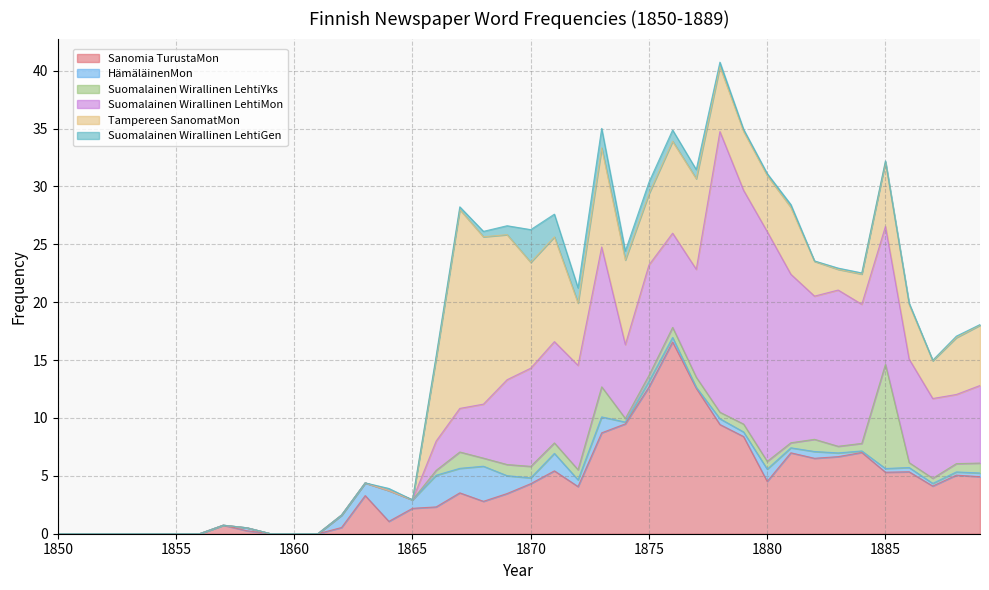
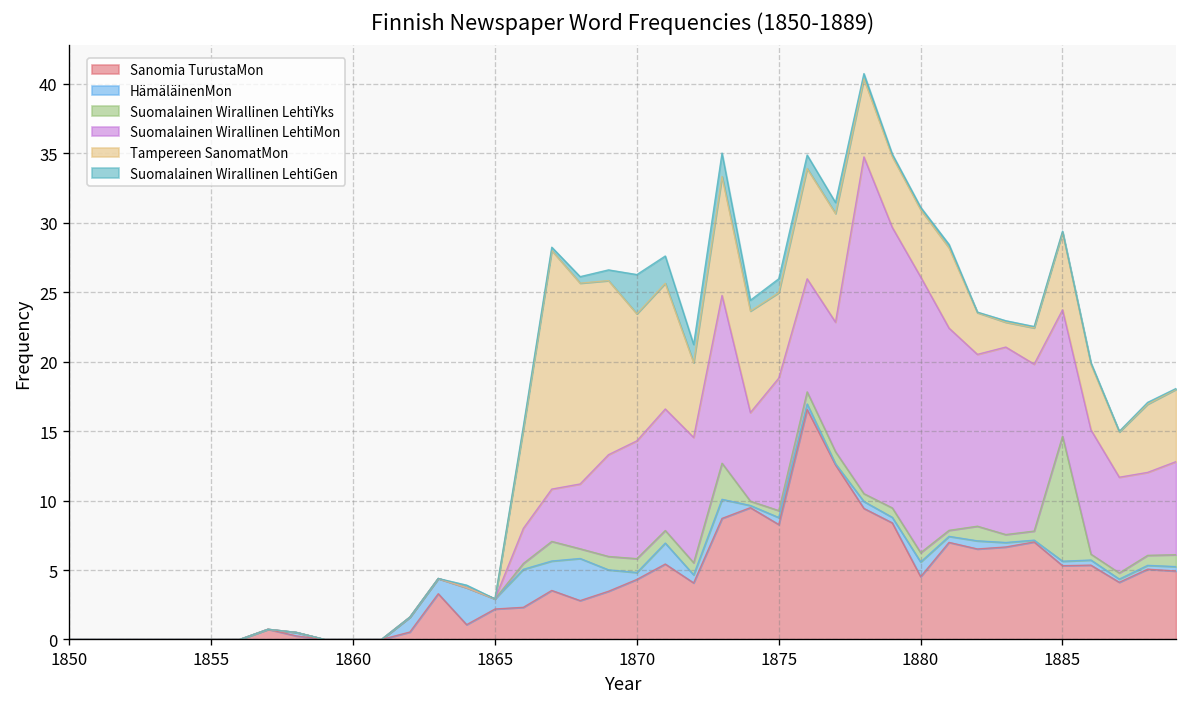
Sanomia TurustaMon, 1875: 12.7 -> 8.3
Suomalainen Wirallinen LehtiMon, 1885: 11.9 -> 9.1
